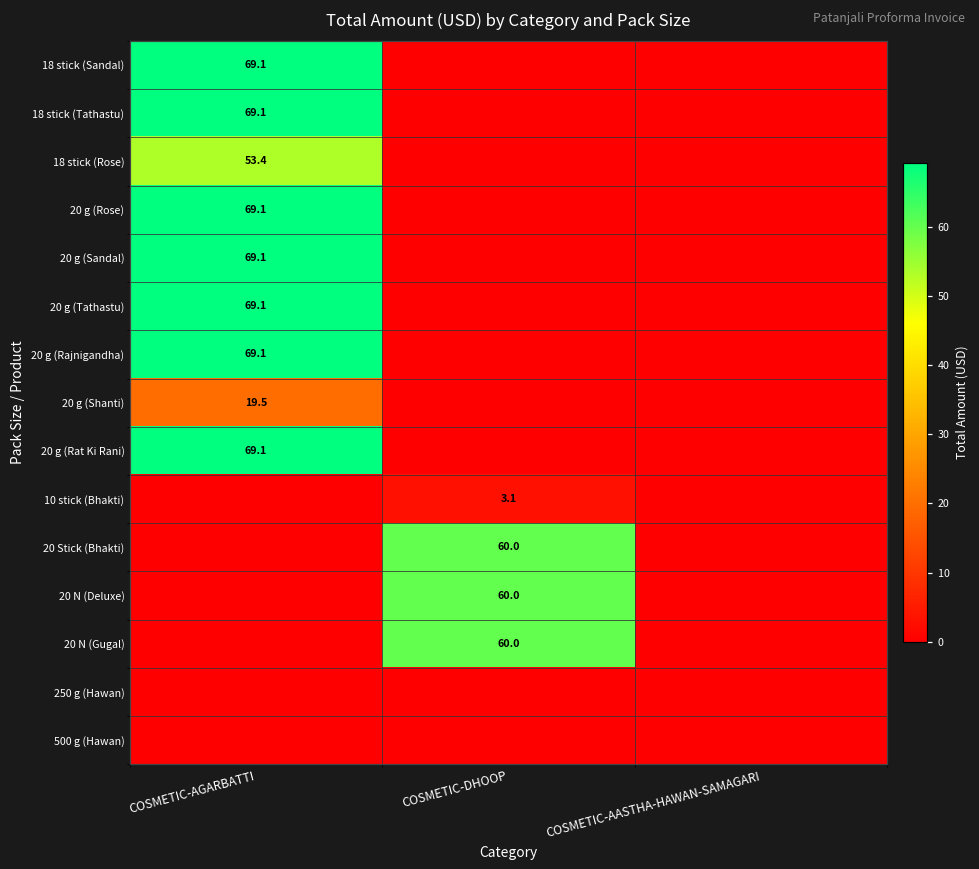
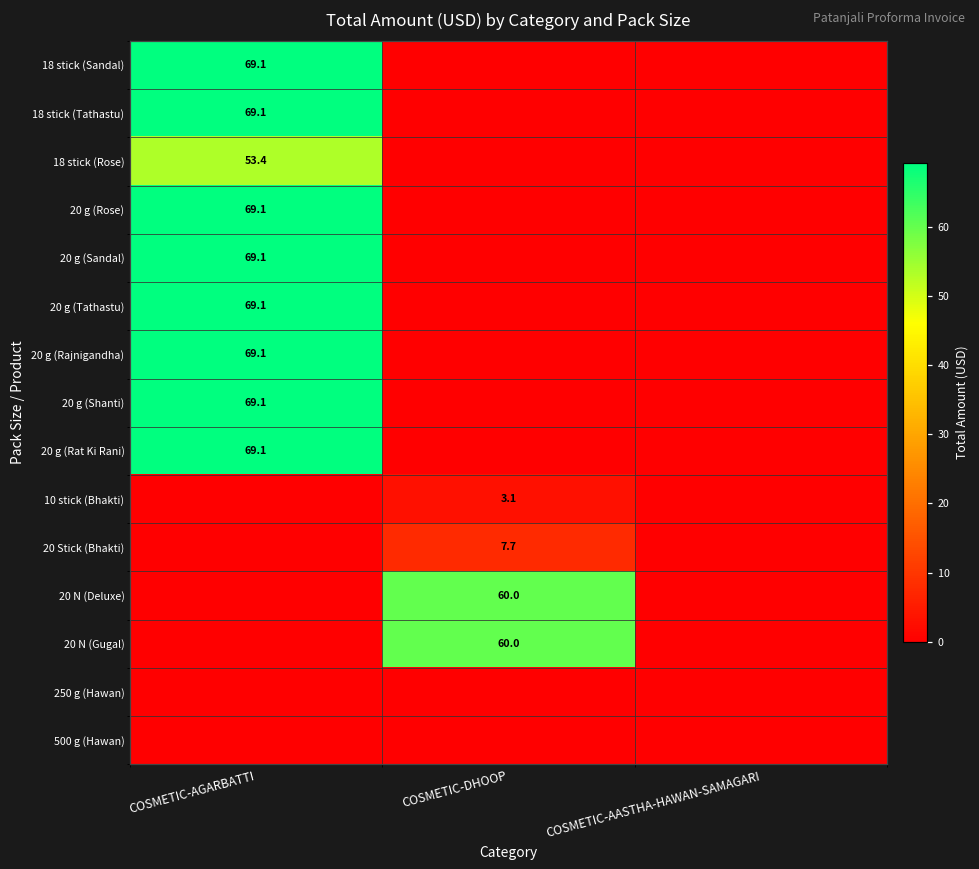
20 g (Shanti), COSMETIC-AGARBATTI: 19.5 -> 69.1
20 Stick (Bhakti), COSMETIC-DHOOP: 60.0 -> 7.7
